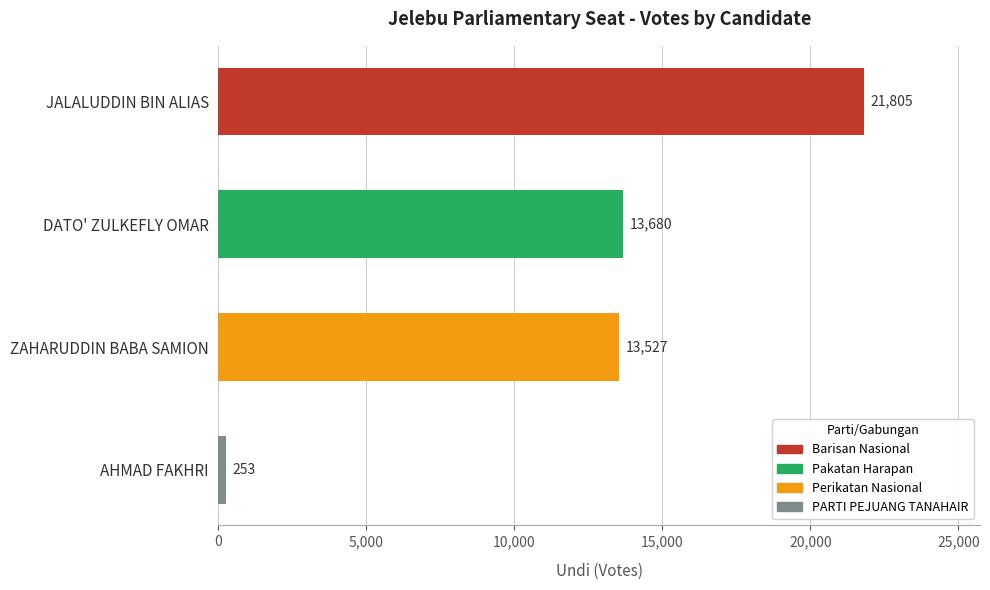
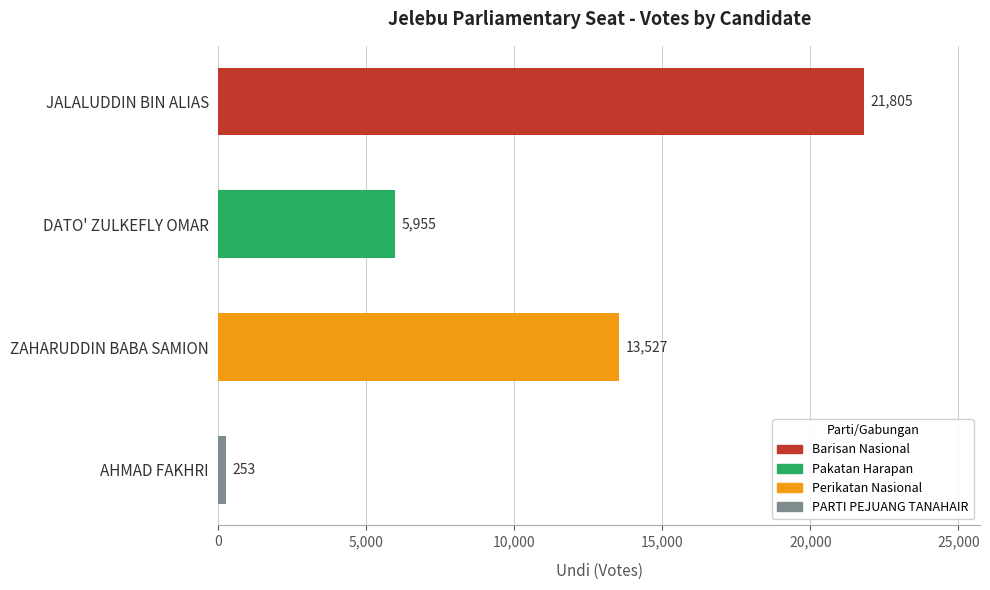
DATO' ZULKEFLY OMAR: 13,680 -> 5,955
